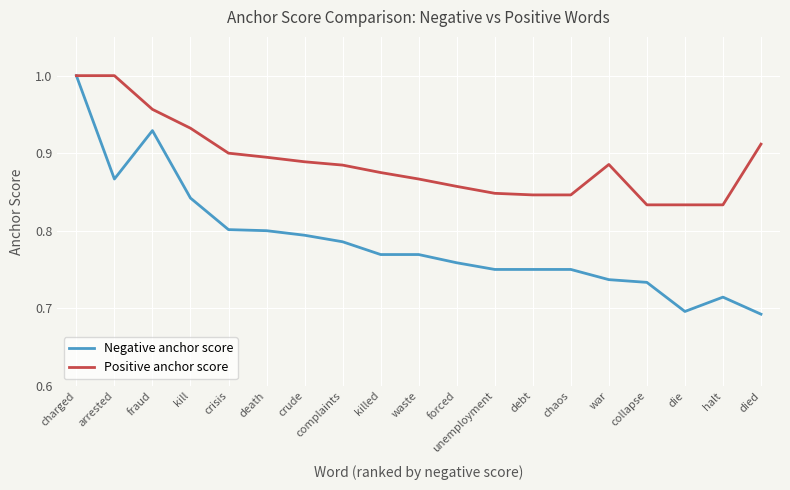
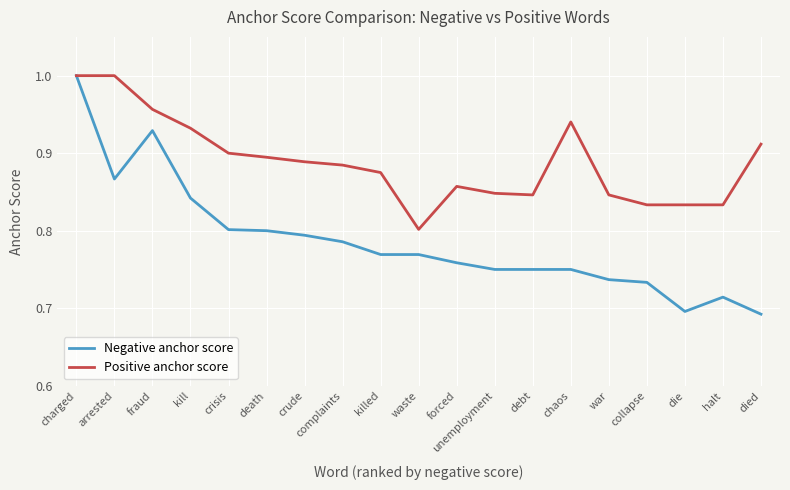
Positive anchor score, waste: 0.87 -> 0.80
Positive anchor score, chaos: 0.85 -> 0.94
Positive anchor score, war: 0.89 -> 0.85
